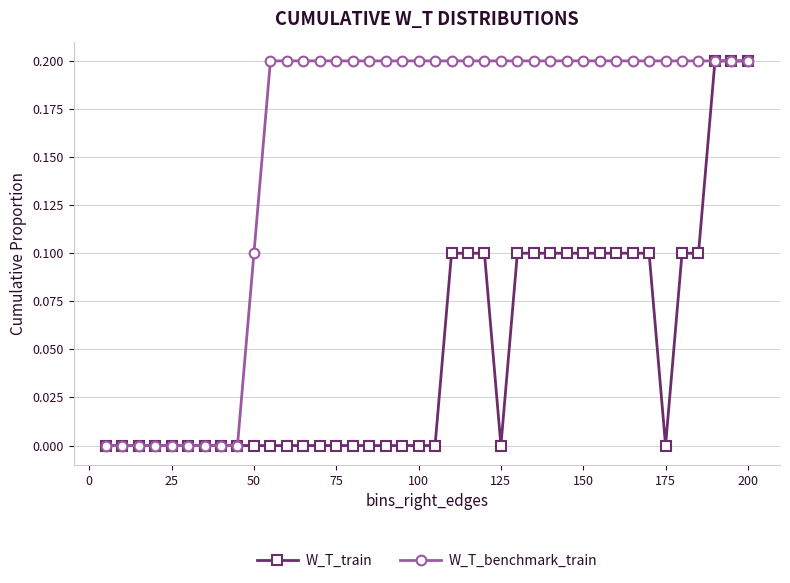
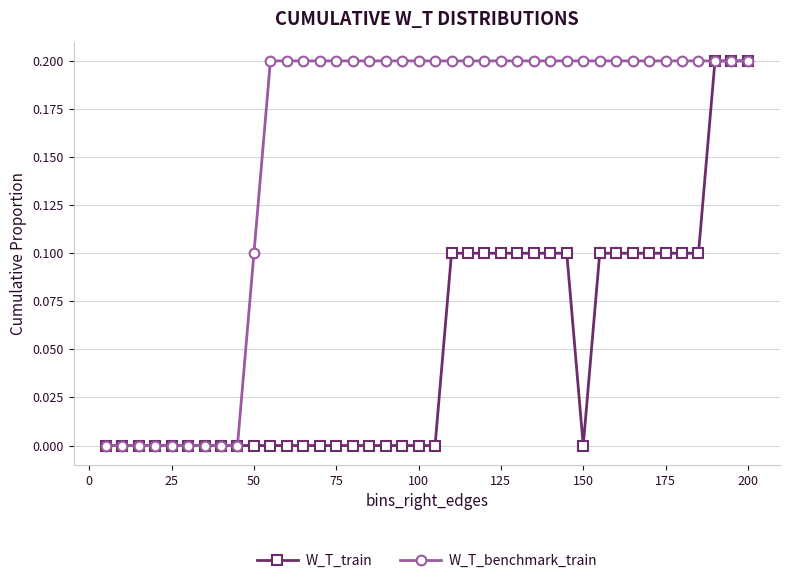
W_T_train, 125: 0.0 -> 0.1
W_T_train, 150: 0.1 -> 0.0
W_T_train, 175: 0.0 -> 0.1
